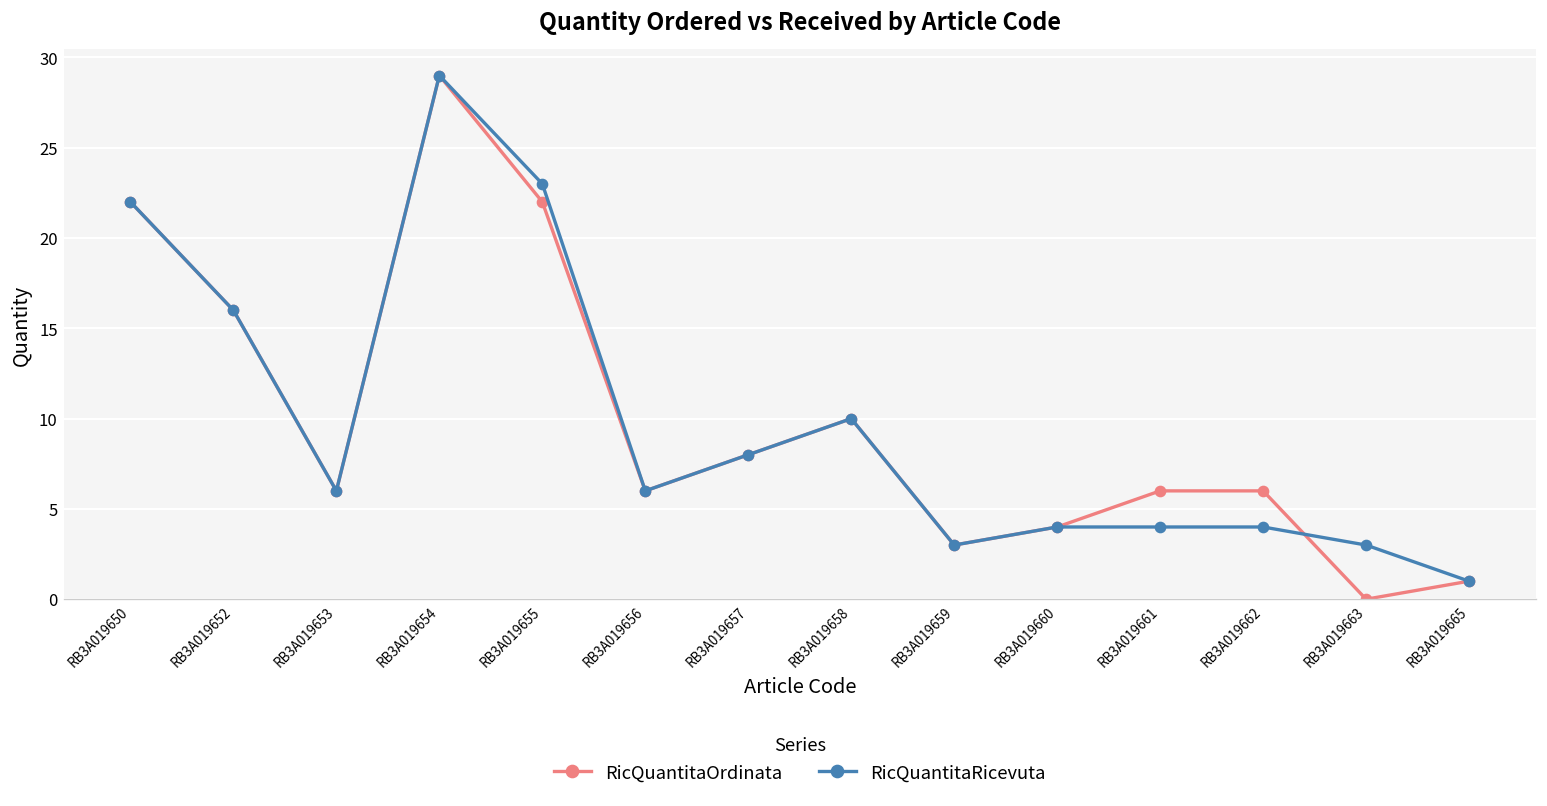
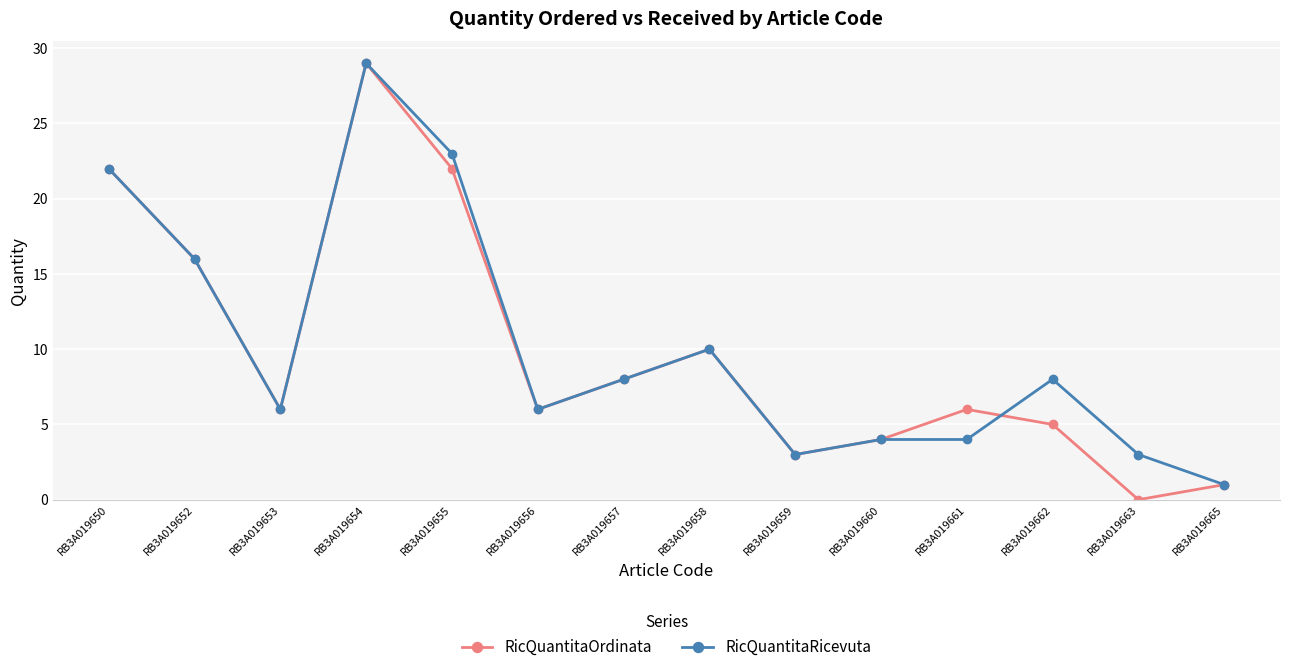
RicQuantitaOrdinata, RB3A019662: 6 -> 5
RicQuantitaRicevuta, RB3A019662: 4 -> 8
